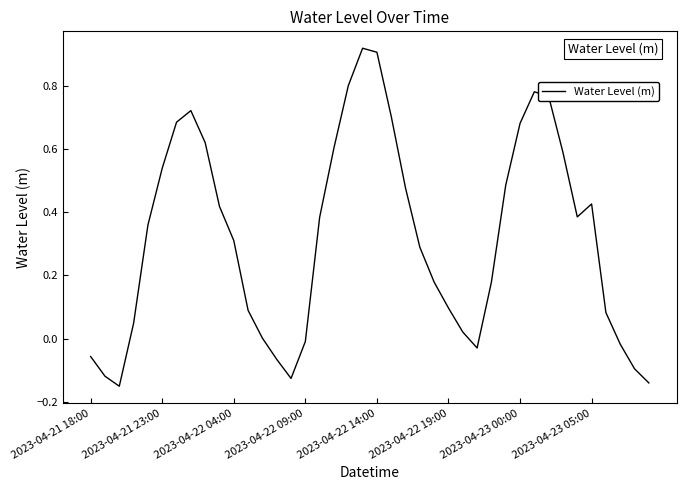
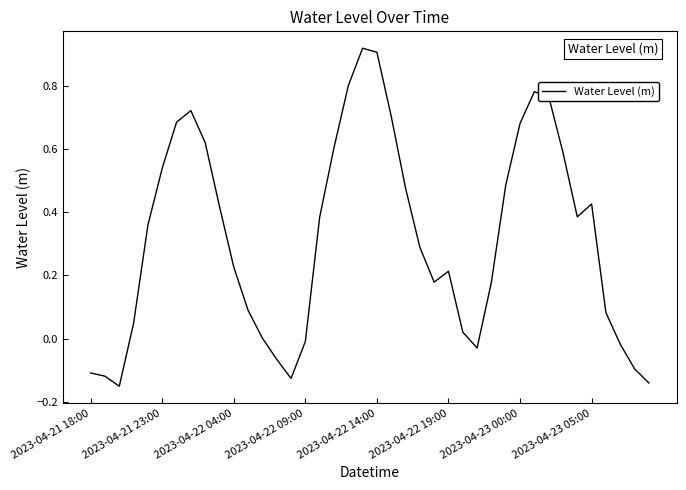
2023-04-21 18:00: -0.06 -> -0.11
2023-04-22 04:00: 0.31 -> 0.23
2023-04-22 19:00: 0.10 -> 0.21
